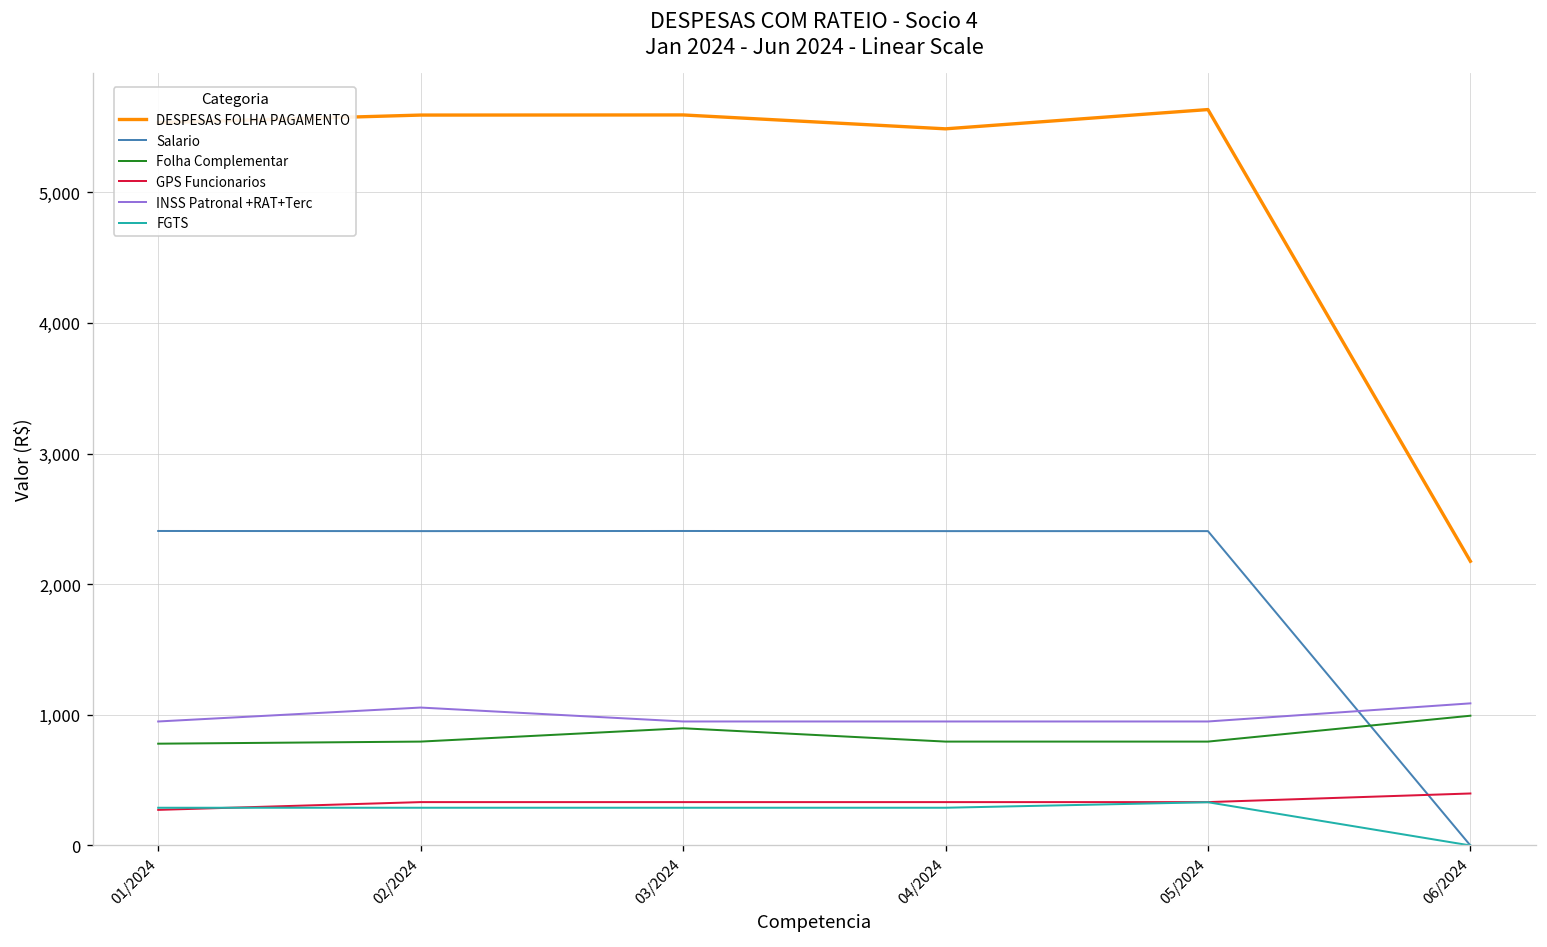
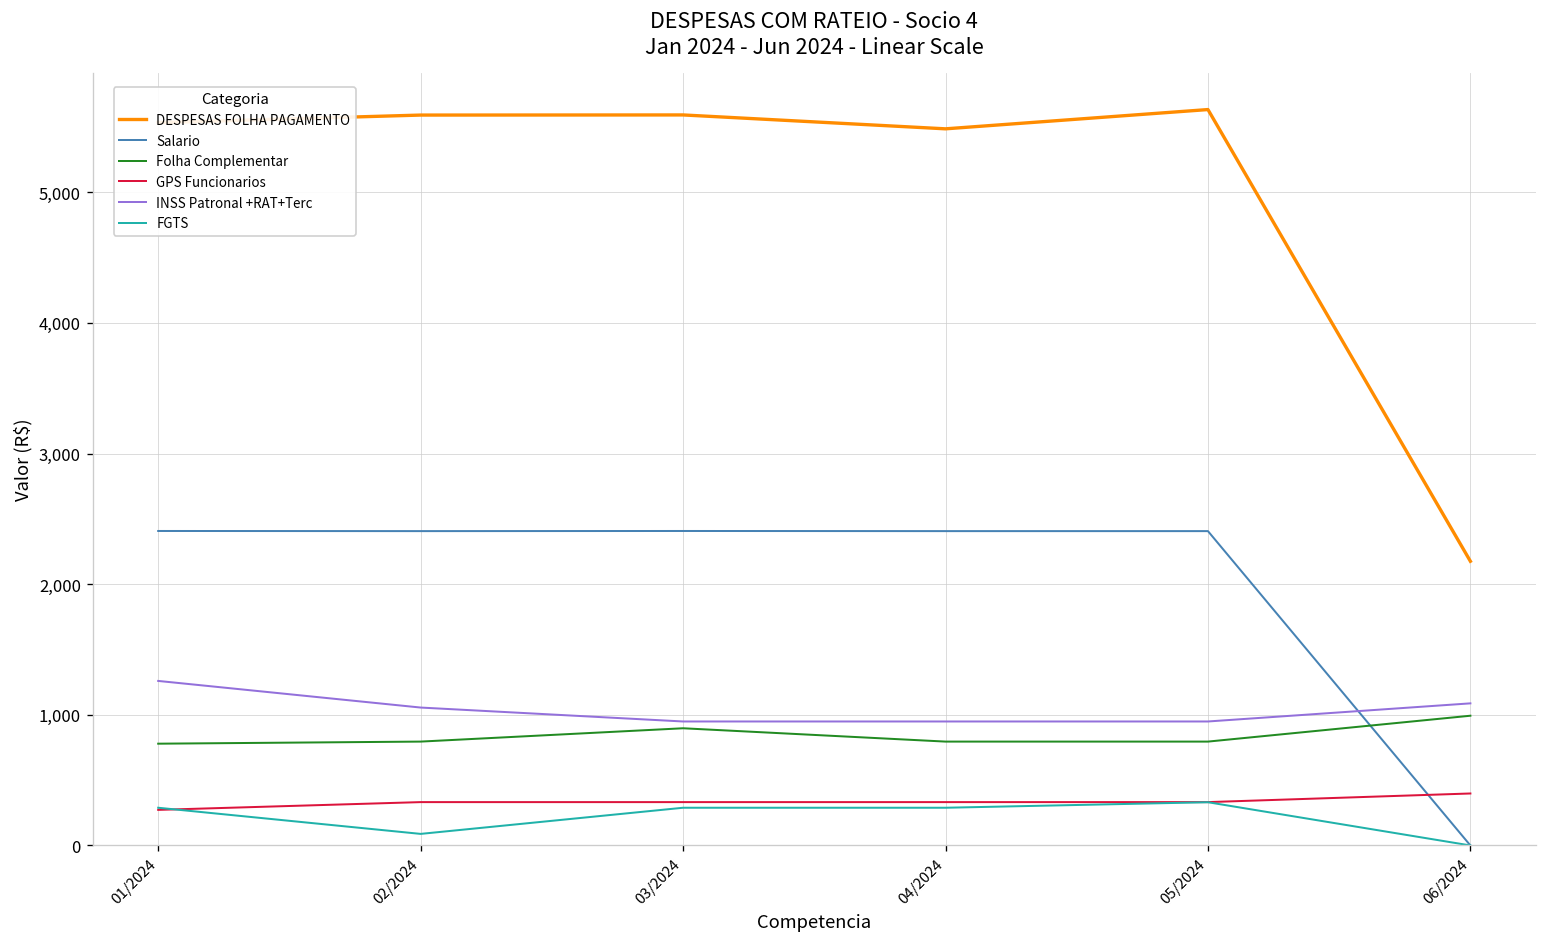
INSS Patronal +RAT+Terc, 01/2024: 950 -> 1,260
FGTS, 02/2024: 290 -> 90
